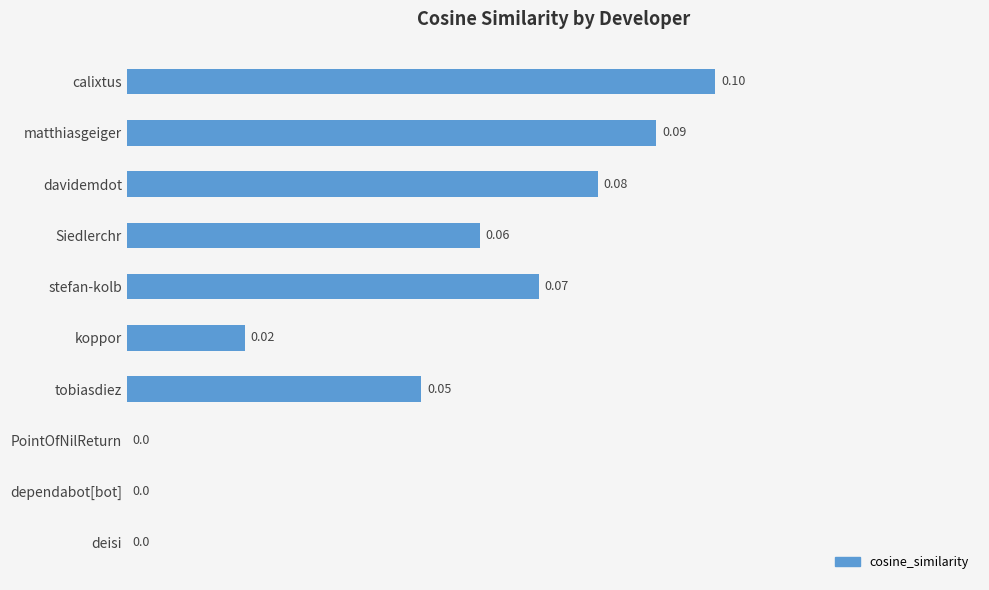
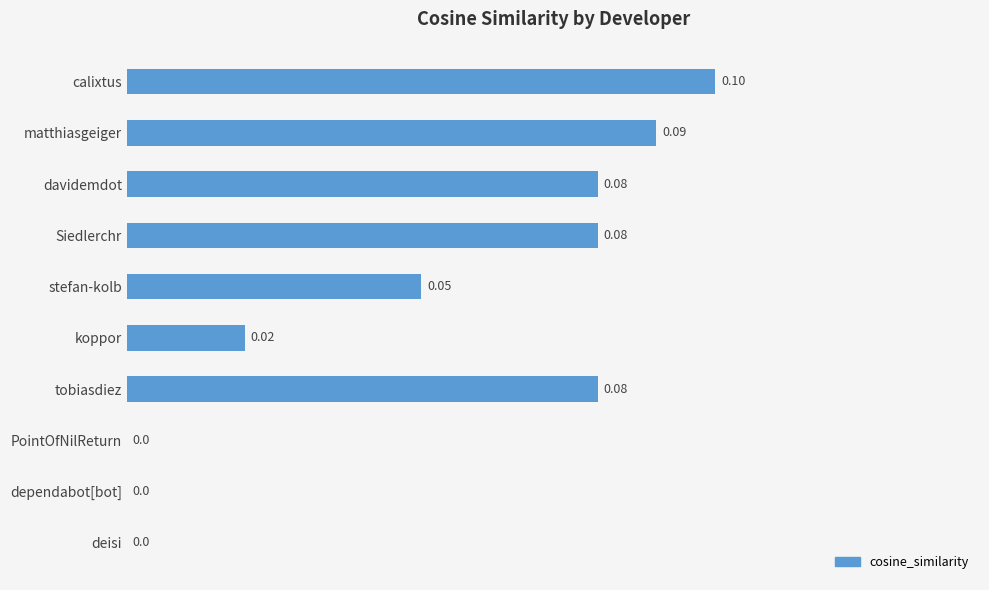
Siedlerchr: 0.06 -> 0.08
stefan-kolb: 0.07 -> 0.05
tobiasdiez: 0.05 -> 0.08
